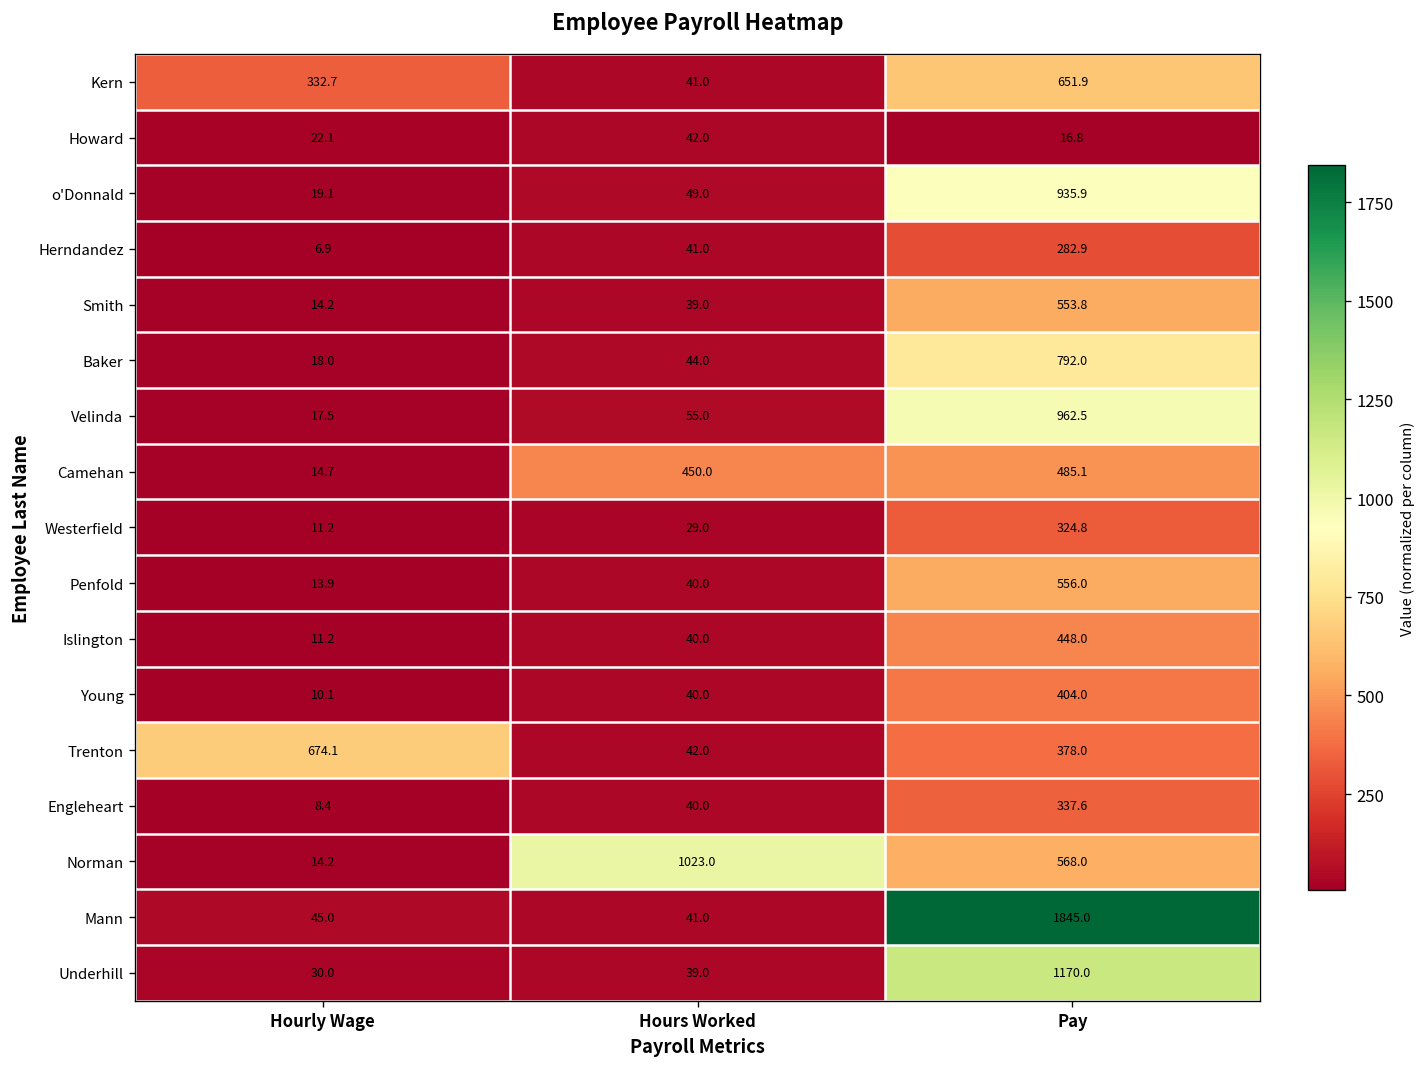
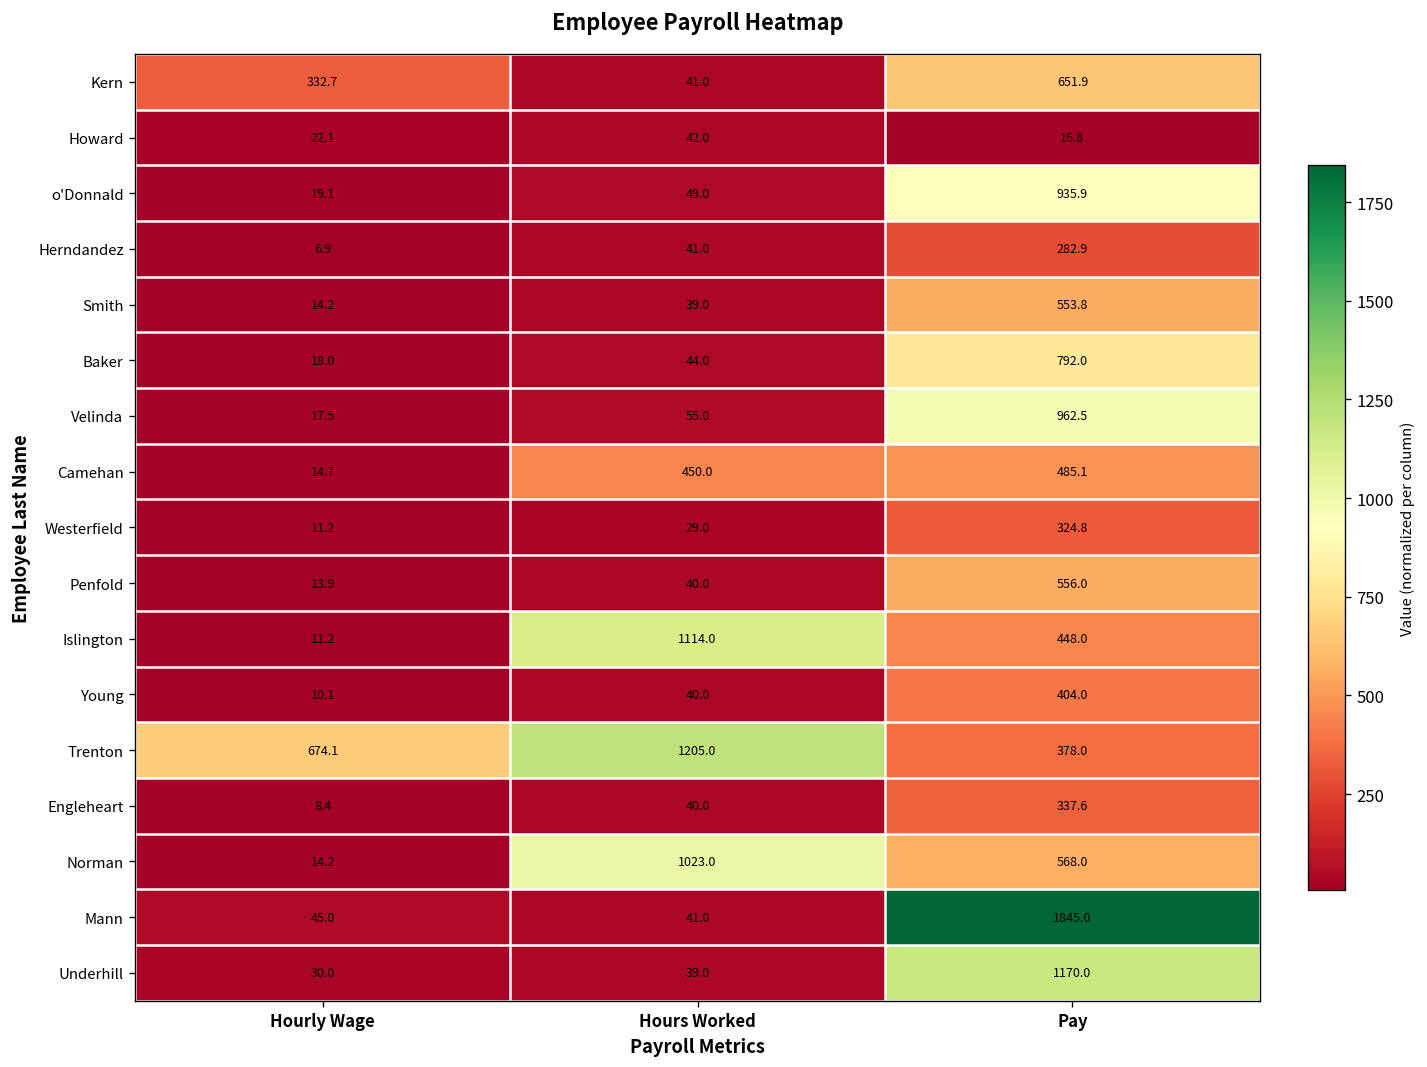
Islington, Hours Worked: 40.0 -> 1114.0
Trenton, Hours Worked: 42.0 -> 1205.0
